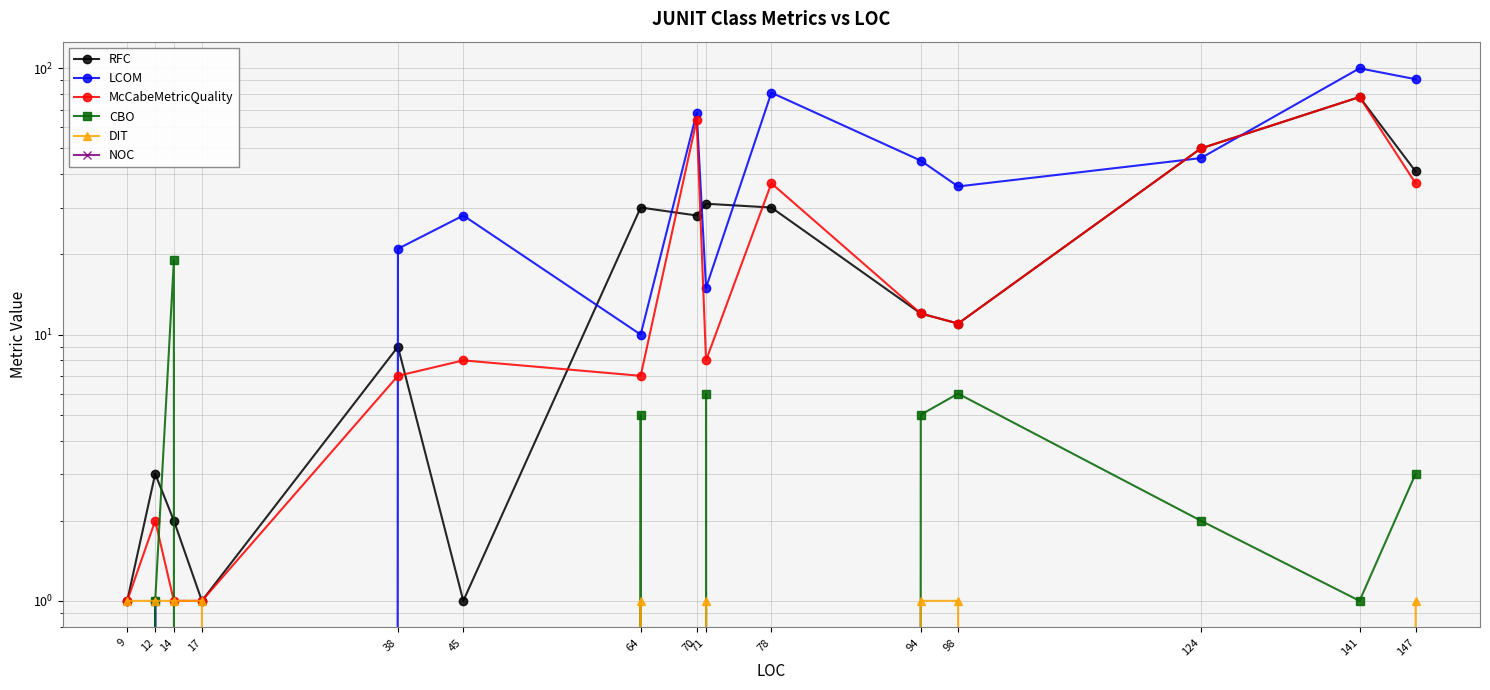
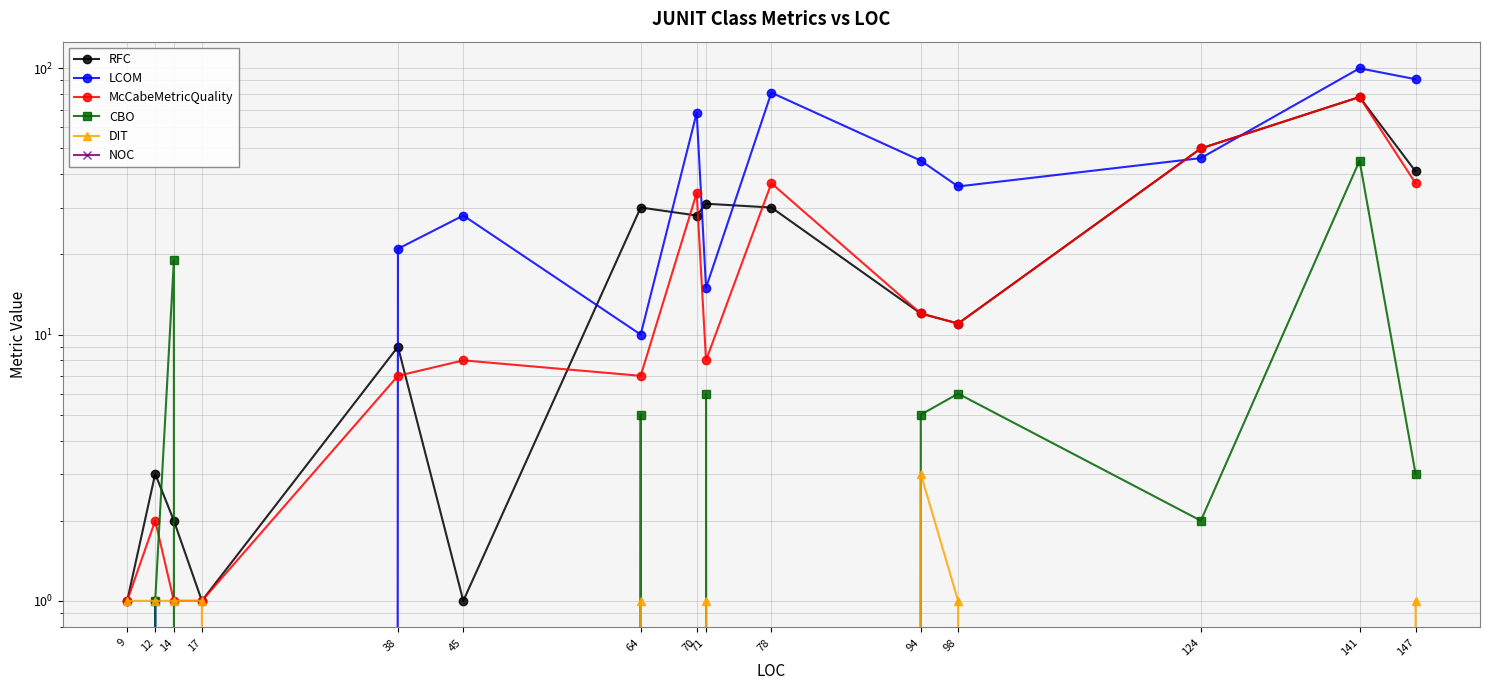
McCabeMetricQuality, 70: 64 -> 34
DIT, 94: 1 -> 3
CBO, 141: 1 -> 45
